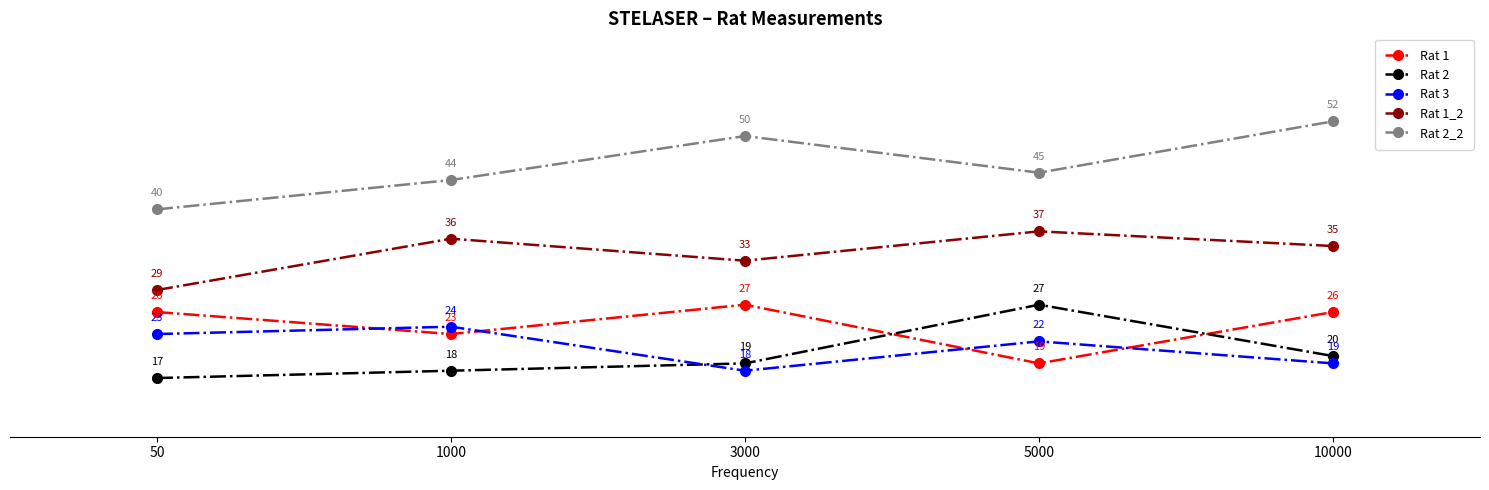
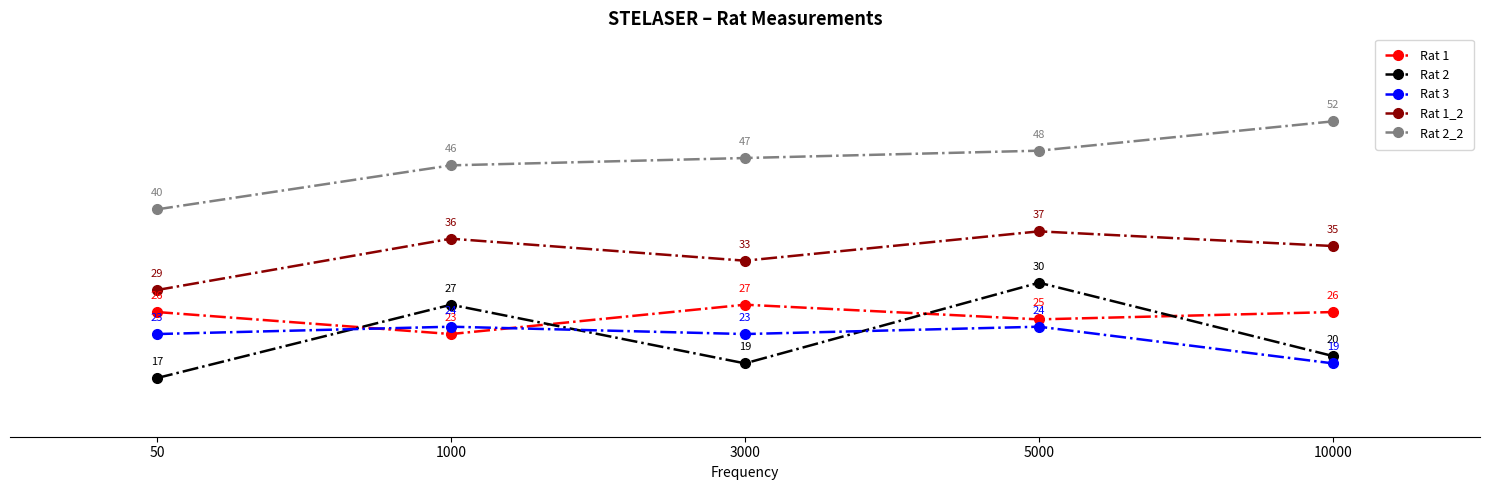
Rat 2, 1000: 18 -> 27
Rat 2_2, 1000: 44 -> 46
Rat 3, 3000: 18 -> 23
Rat 2_2, 3000: 50 -> 47
Rat 1, 5000: 19 -> 25
Rat 2, 5000: 27 -> 30
Rat 3, 5000: 22 -> 24
Rat 2_2, 5000: 45 -> 48
